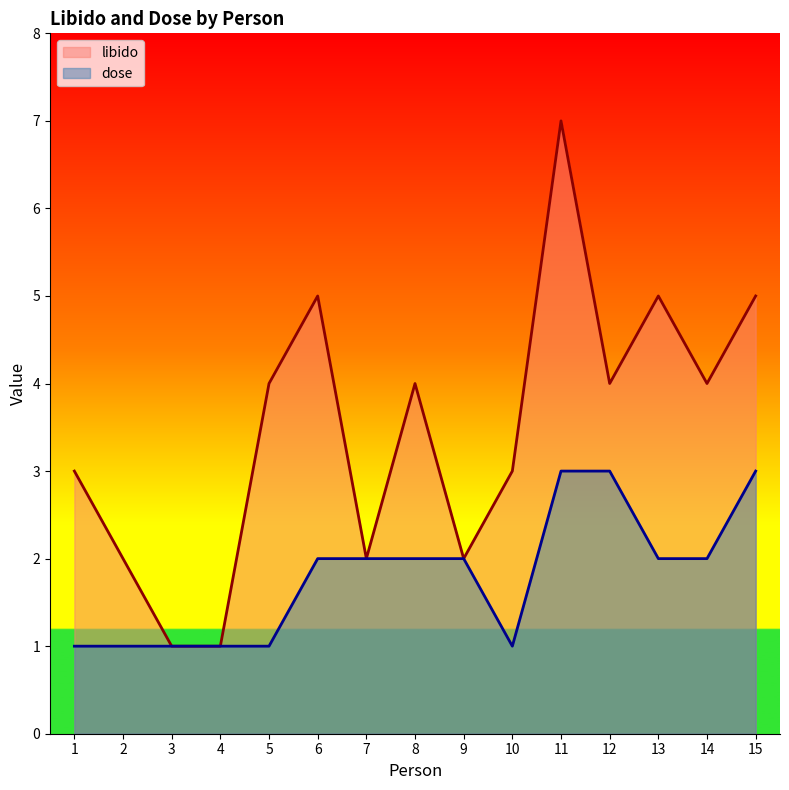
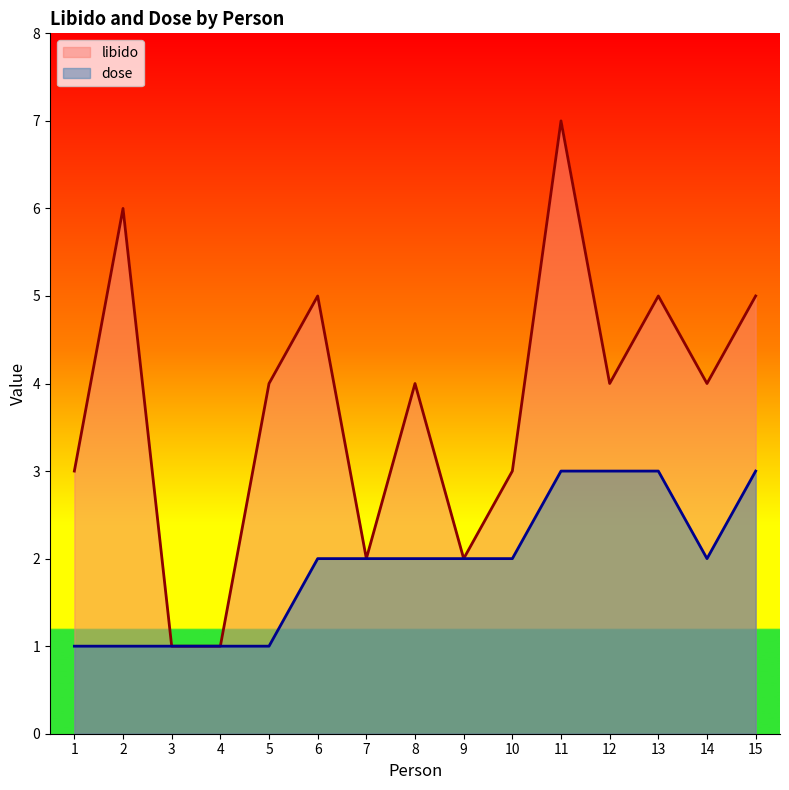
libido, 2: 2 -> 6
dose, 10: 1 -> 2
dose, 13: 2 -> 3
